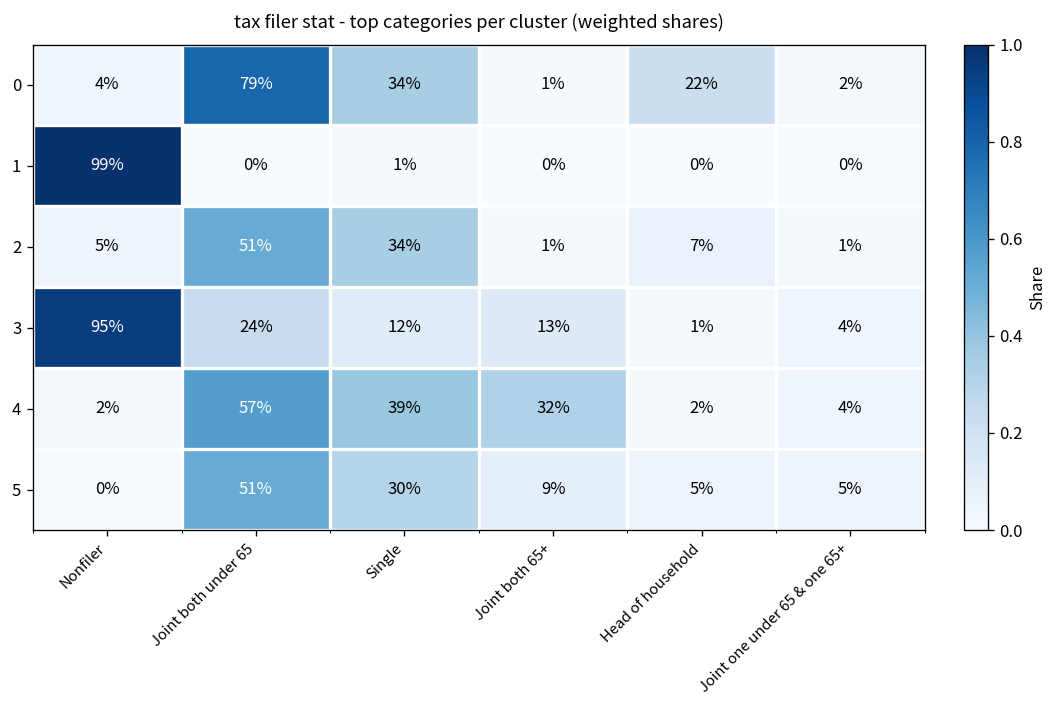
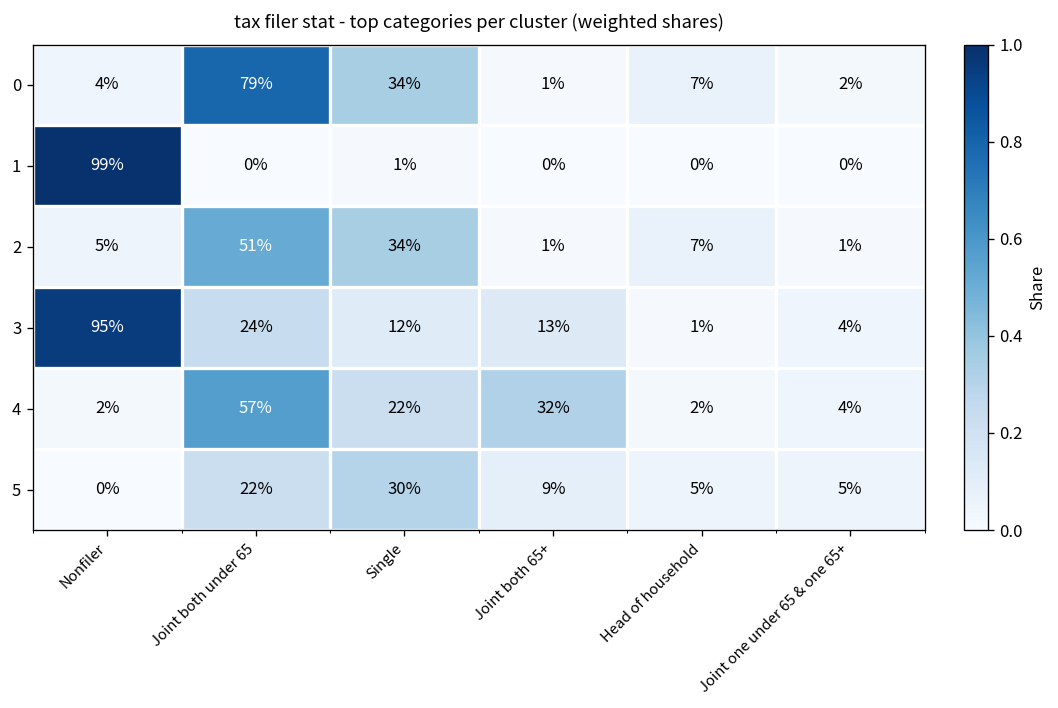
0, Head of household: 22% -> 7%
4, Single: 39% -> 22%
5, Joint both under 65: 51% -> 22%
